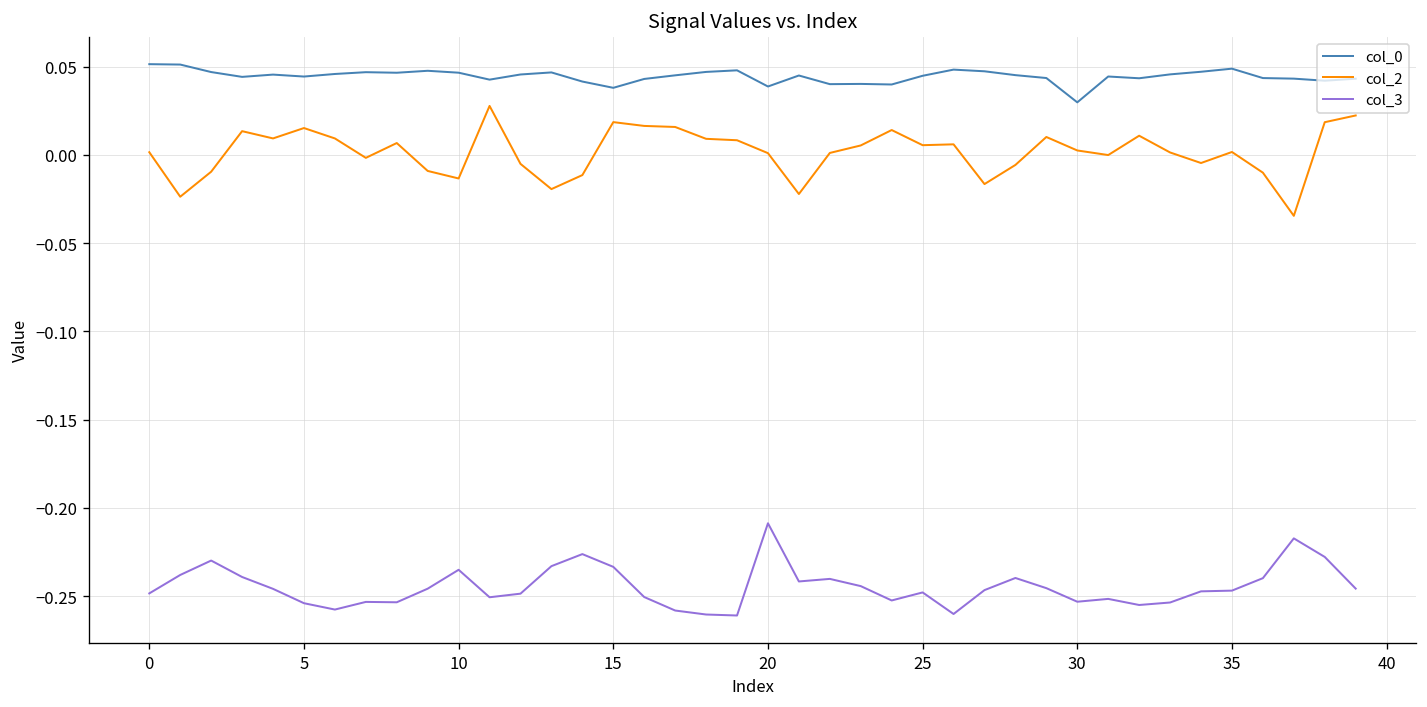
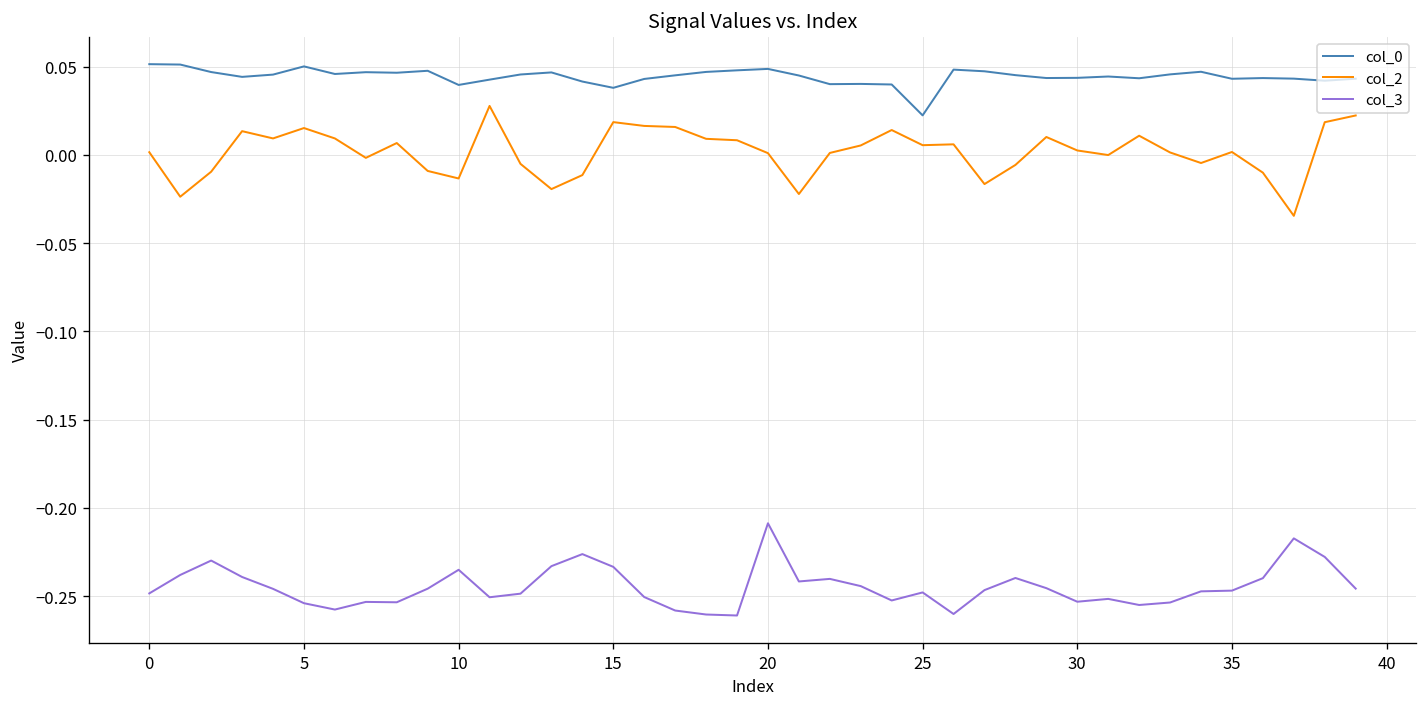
col_0, 5: 0.044 -> 0.050
col_0, 10: 0.047 -> 0.040
col_0, 20: 0.039 -> 0.049
col_0, 25: 0.045 -> 0.022
col_0, 30: 0.030 -> 0.044
col_0, 35: 0.049 -> 0.043
